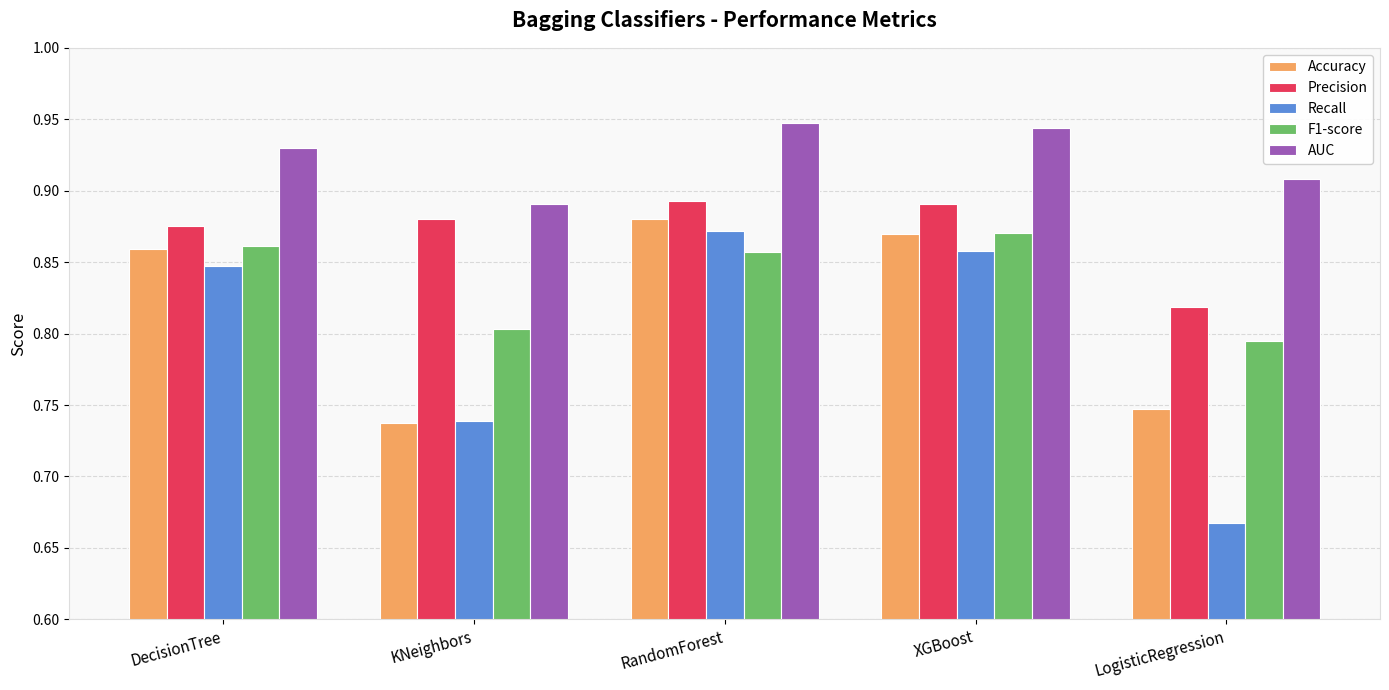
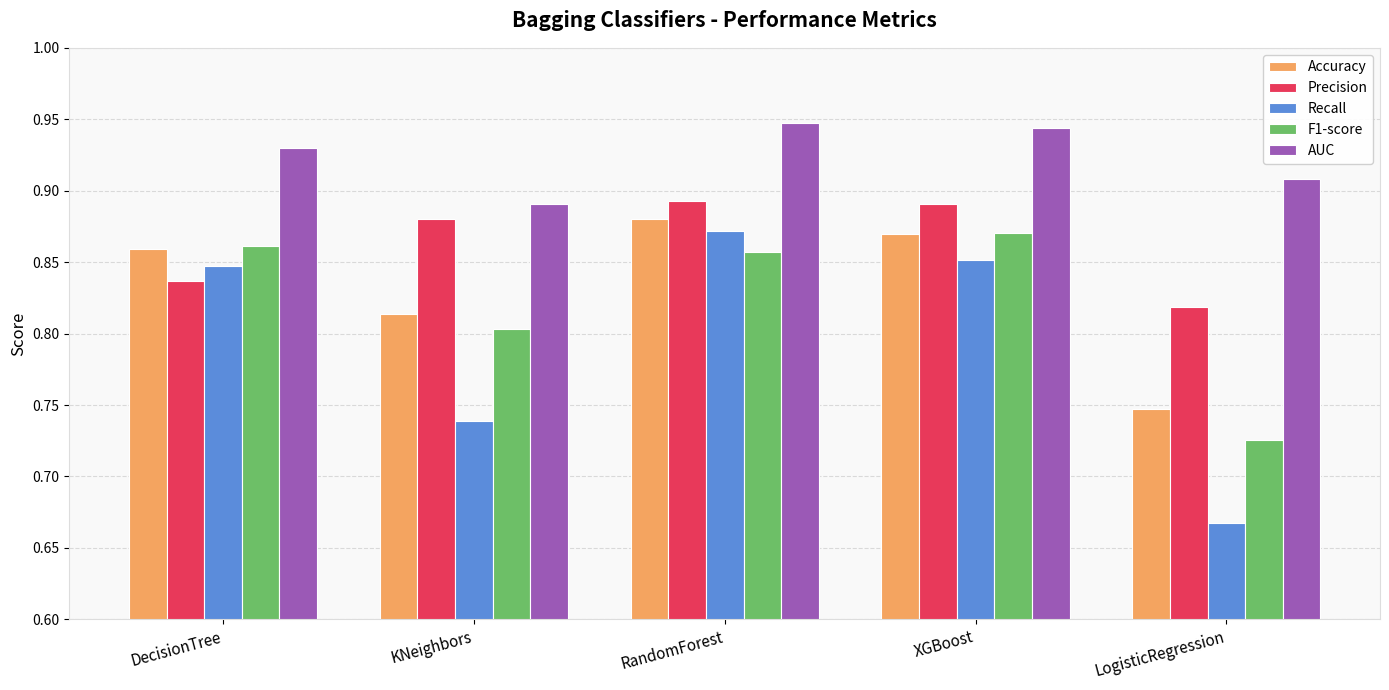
Precision, DecisionTree: 0.876 -> 0.837
Accuracy, KNeighbors: 0.738 -> 0.814
Recall, XGBoost: 0.858 -> 0.851
F1-score, LogisticRegression: 0.795 -> 0.725
